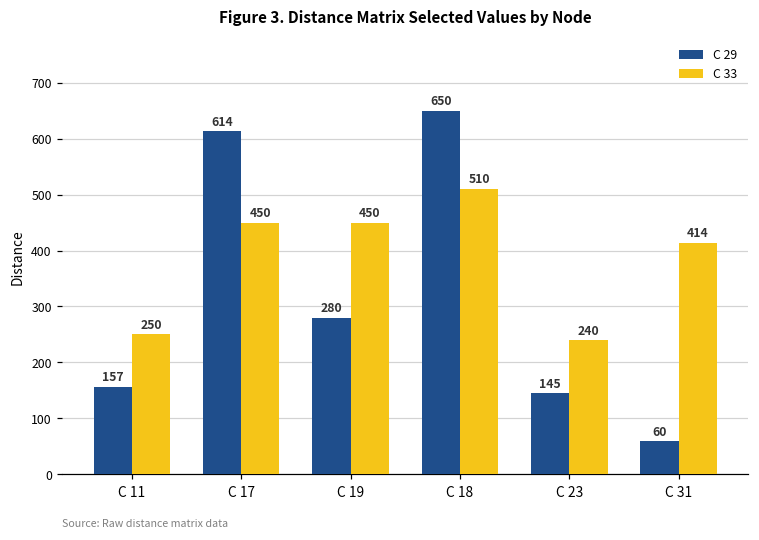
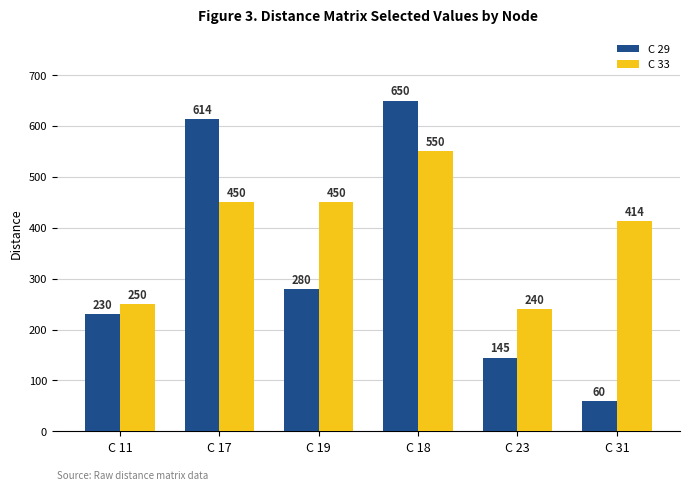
C 29, C 11: 157 -> 230
C 33, C 18: 510 -> 550
